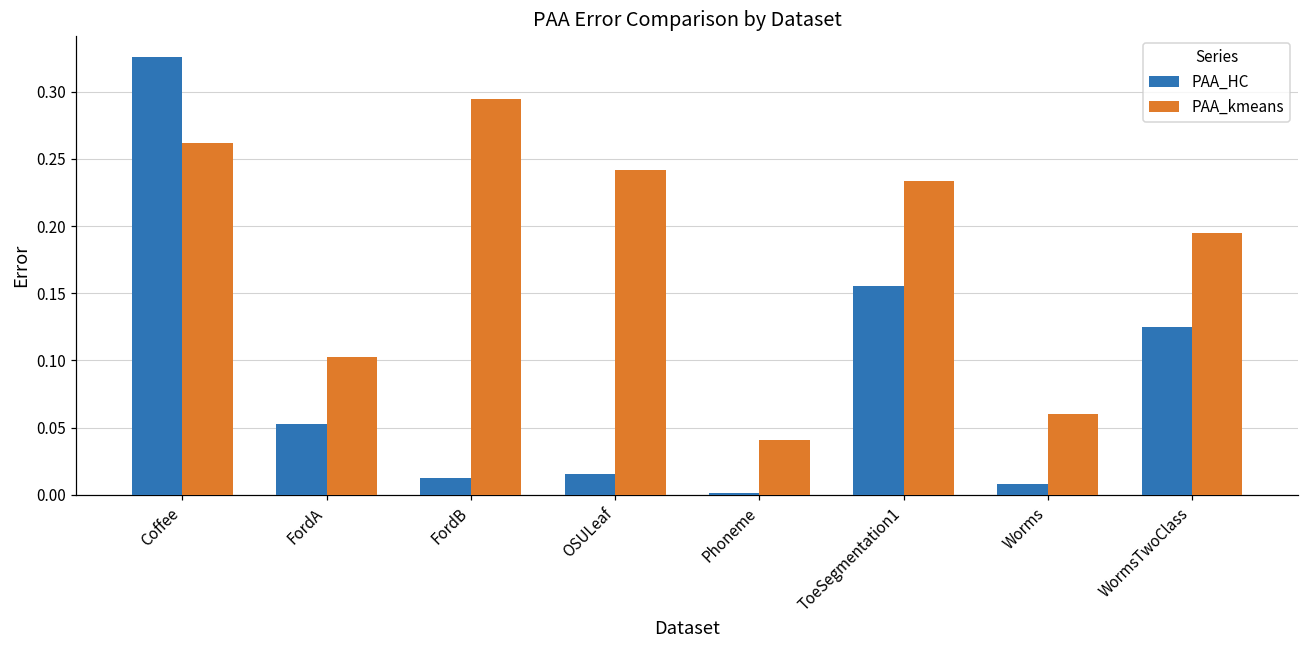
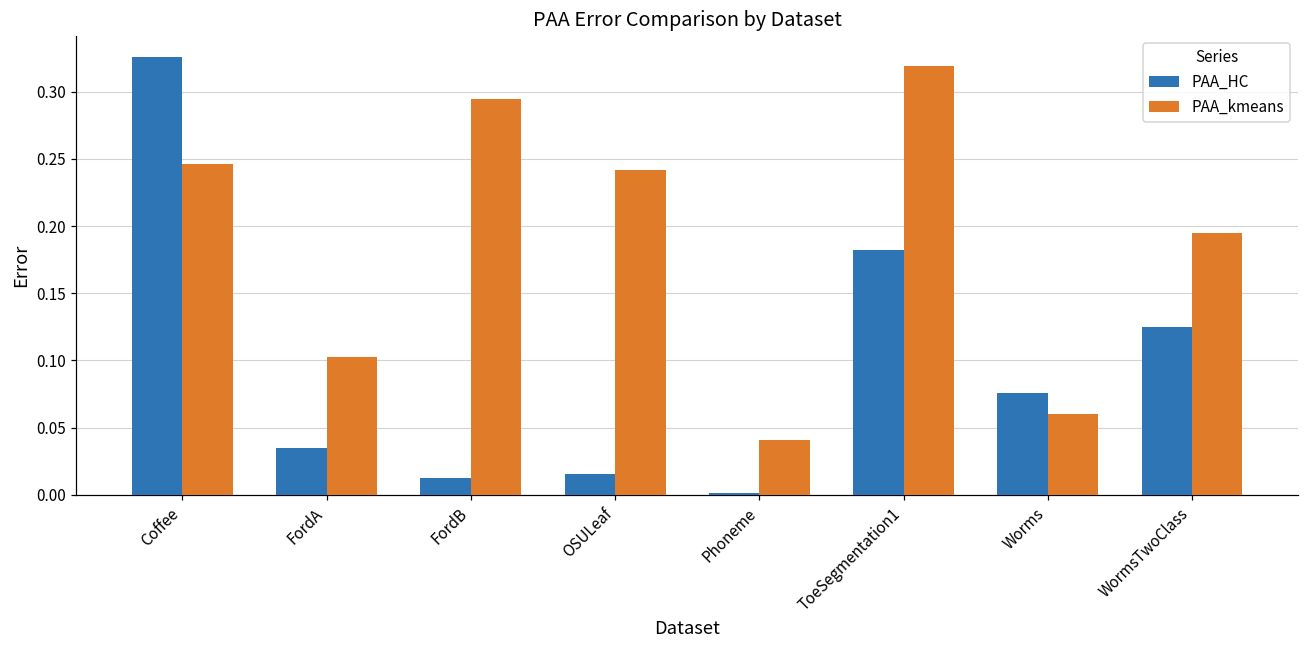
PAA_kmeans, Coffee: 0.262 -> 0.246
PAA_HC, FordA: 0.053 -> 0.035
PAA_HC, ToeSegmentation1: 0.155 -> 0.182
PAA_kmeans, ToeSegmentation1: 0.233 -> 0.319
PAA_HC, Worms: 0.008 -> 0.076
